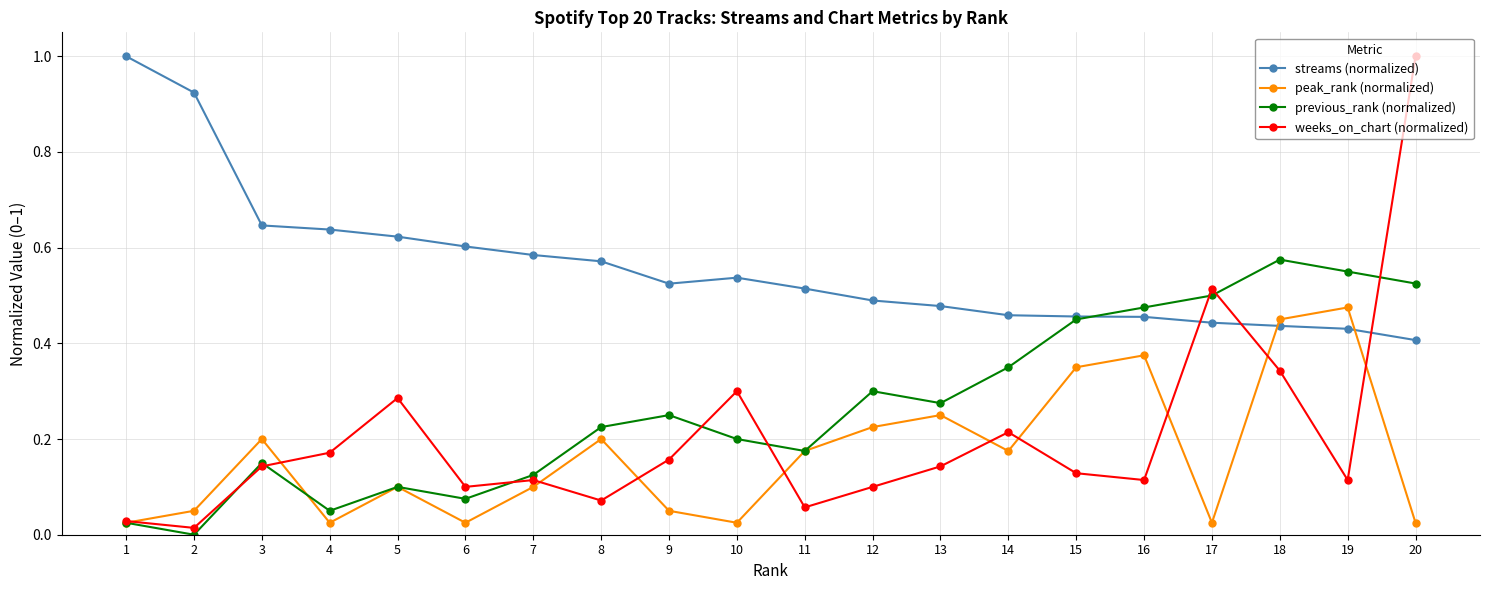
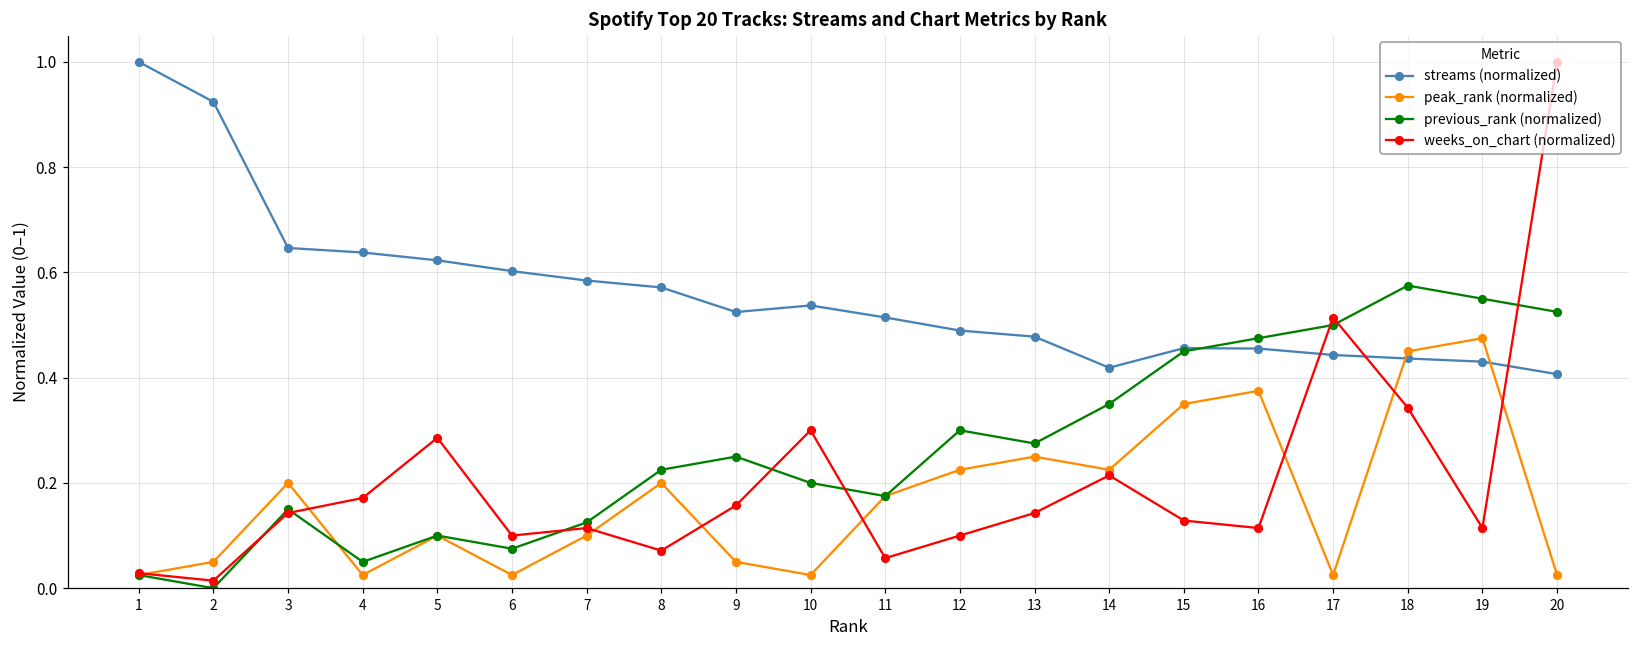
streams (normalized), 14: 0.46 -> 0.42
peak_rank (normalized), 14: 0.18 -> 0.23
